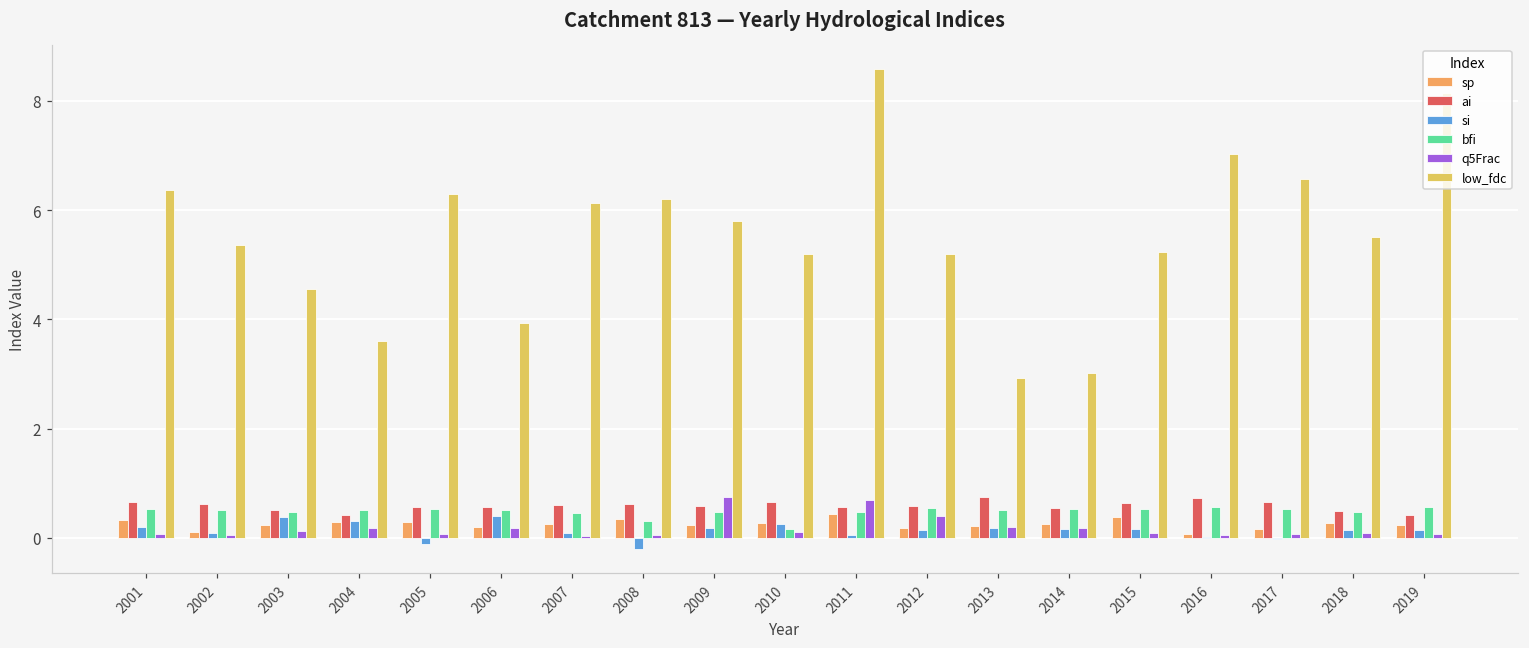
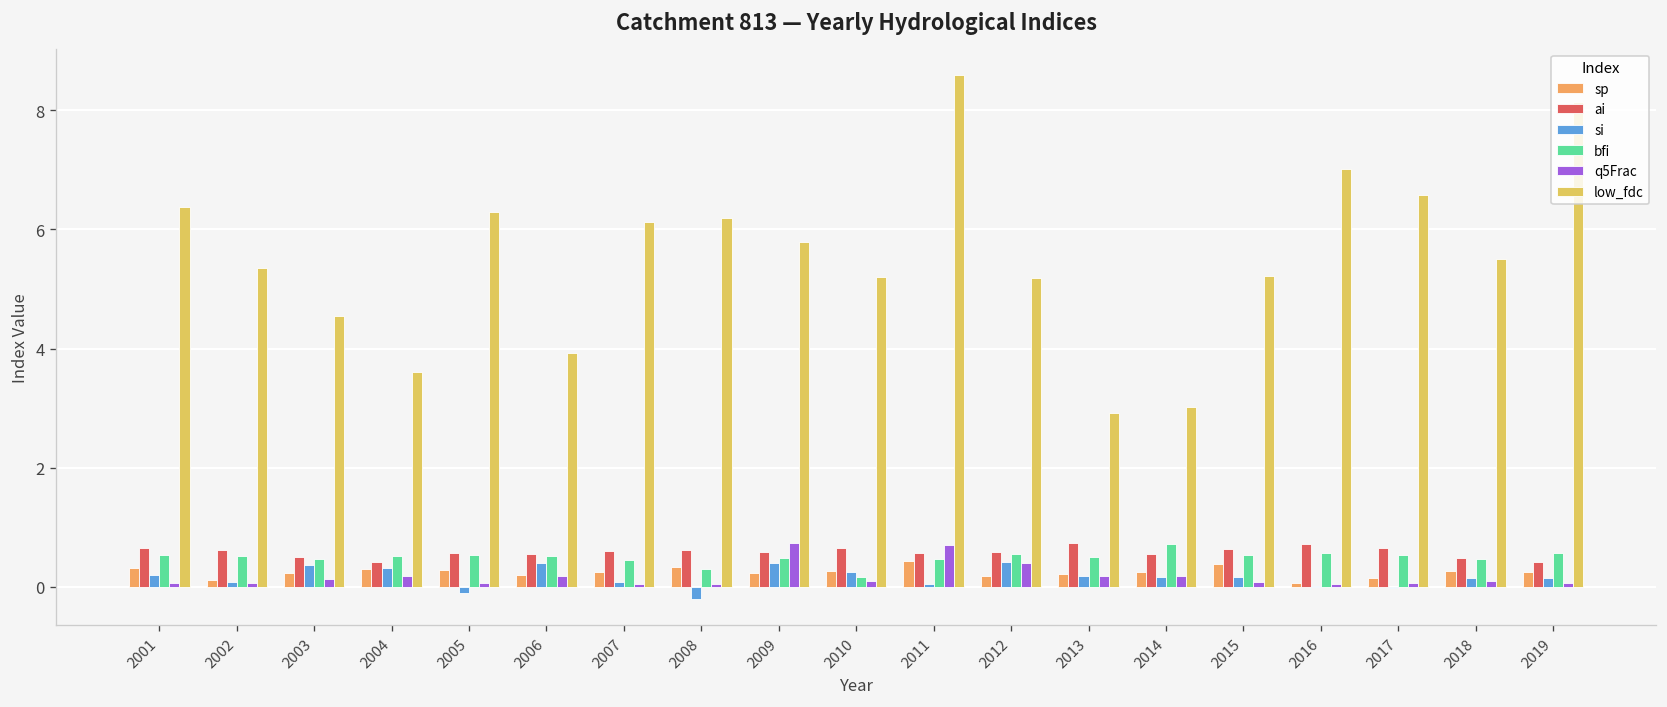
si, 2009: 0.2 -> 0.4
si, 2012: 0.1 -> 0.4
bfi, 2014: 0.5 -> 0.7
